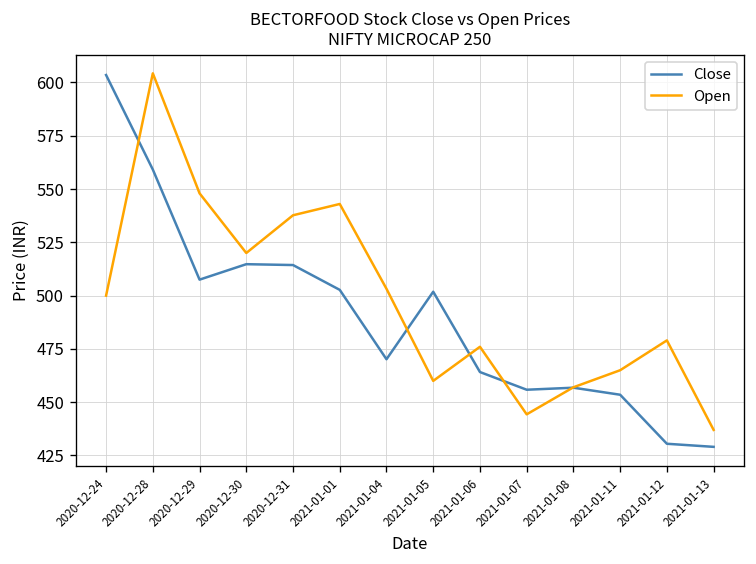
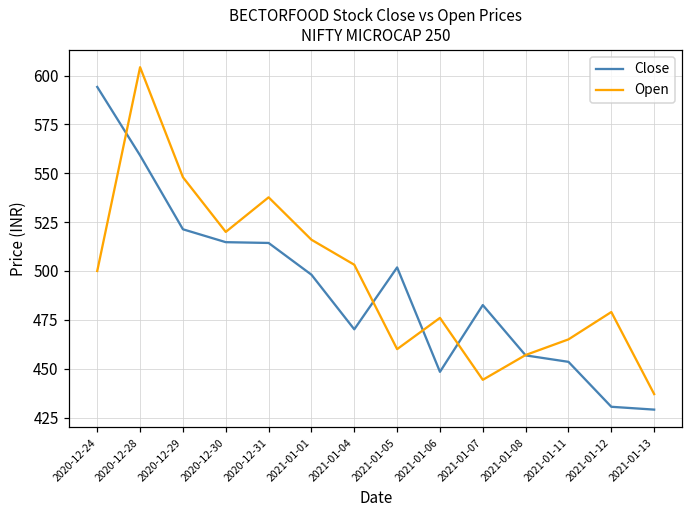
Close, 2020-12-24: 604 -> 594
Close, 2020-12-29: 508 -> 521
Close, 2021-01-01: 503 -> 498
Open, 2021-01-01: 543 -> 516
Close, 2021-01-06: 464 -> 448
Close, 2021-01-07: 456 -> 483
